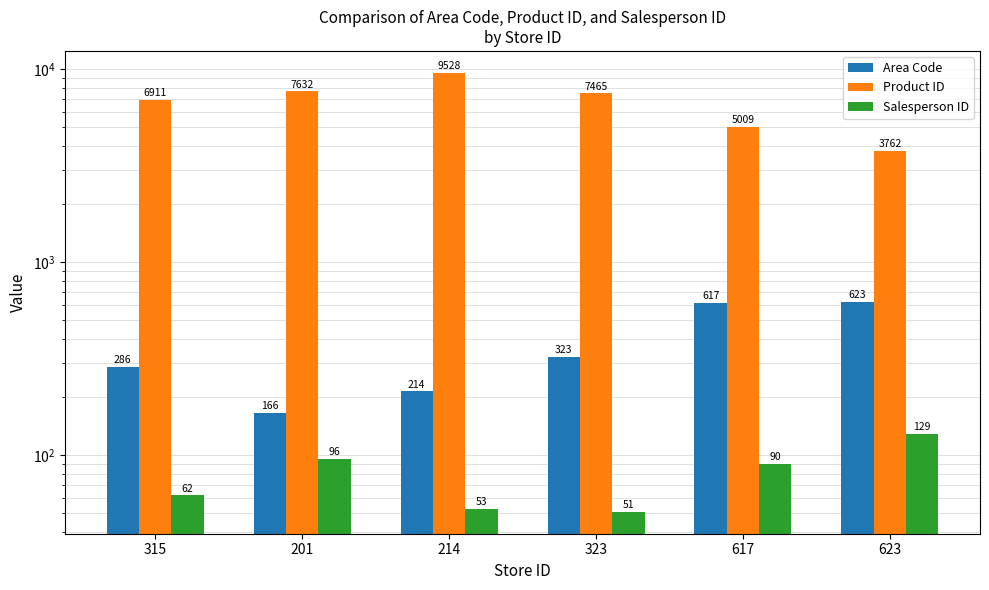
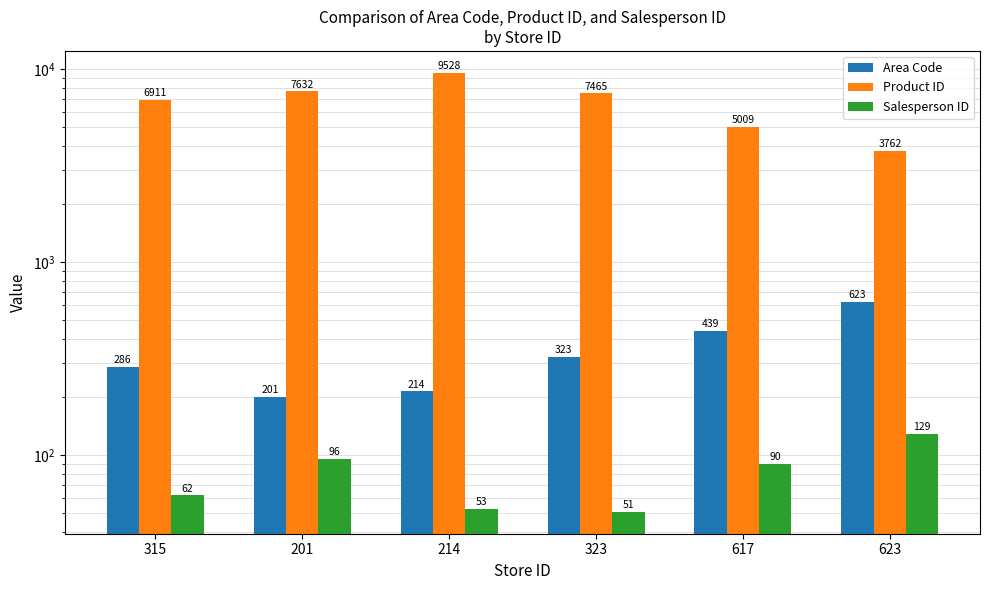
Area Code, 201: 166 -> 201
Area Code, 617: 617 -> 439
